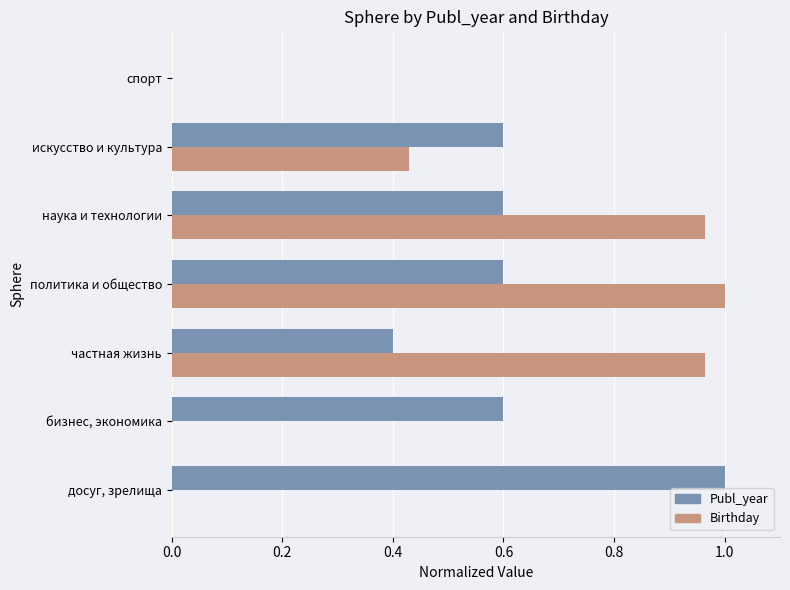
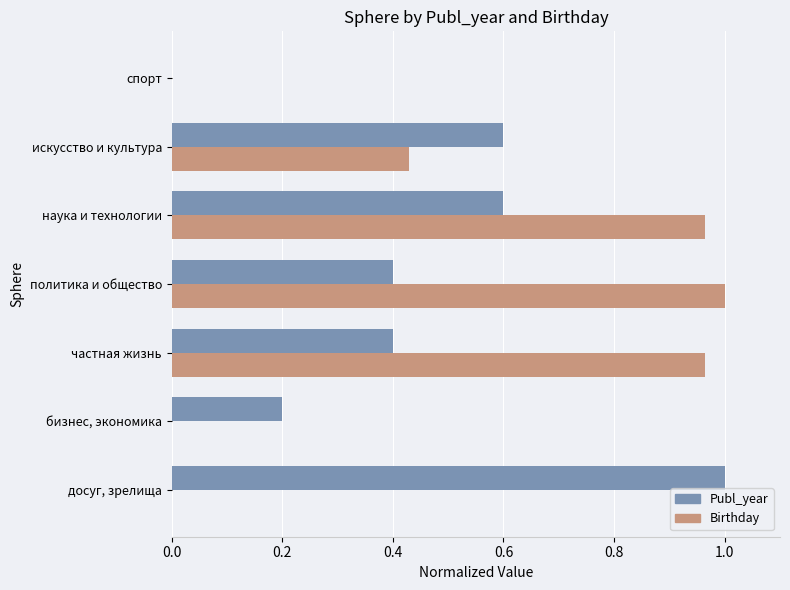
Publ_year, политика и общество: 0.60 -> 0.40
Publ_year, бизнес, экономика: 0.60 -> 0.20
